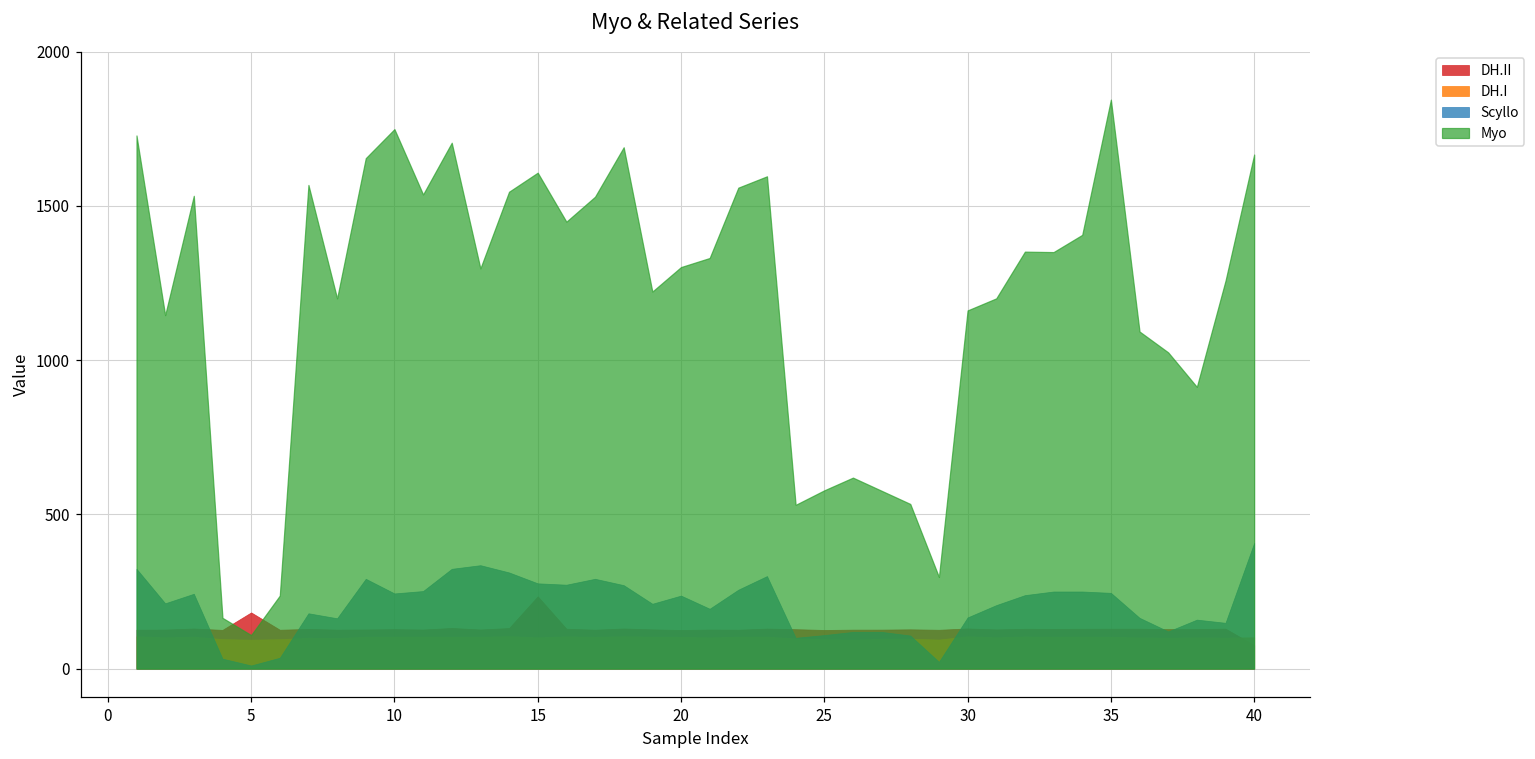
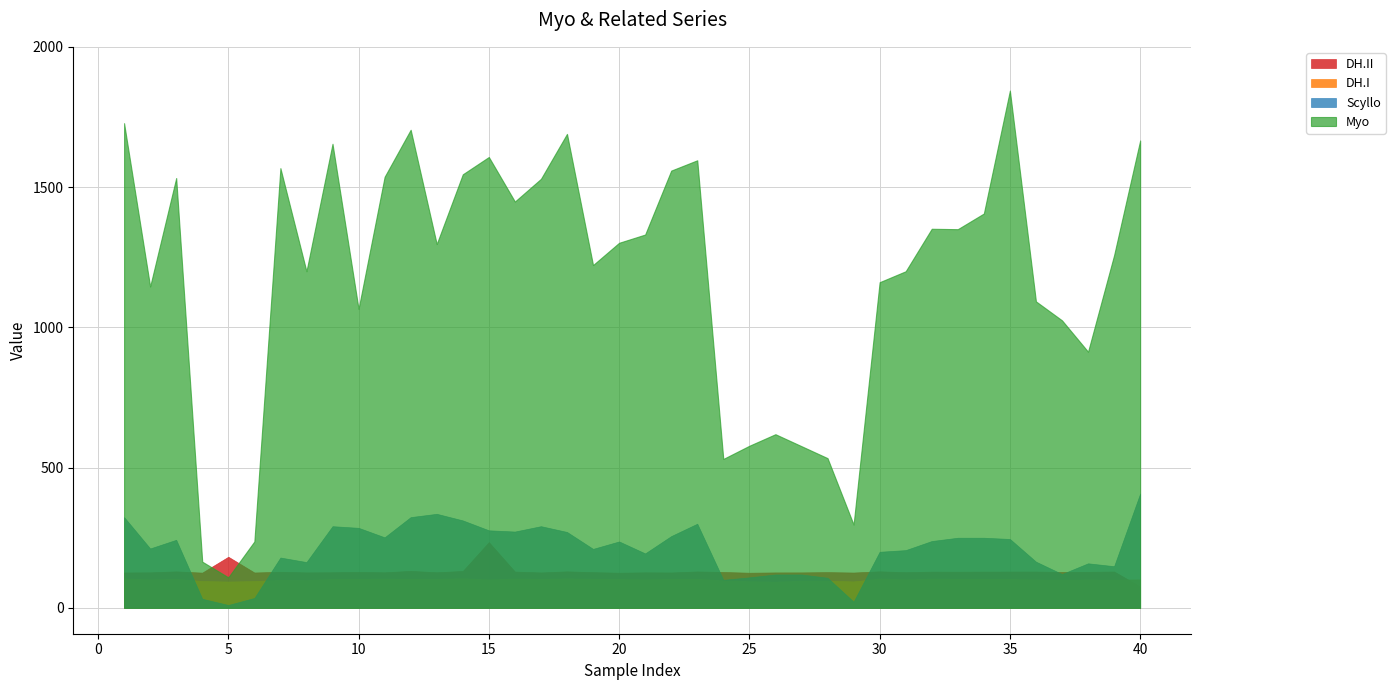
Scyllo, 10: 240 -> 290
Myo, 10: 1750 -> 1070
Scyllo, 30: 170 -> 200
